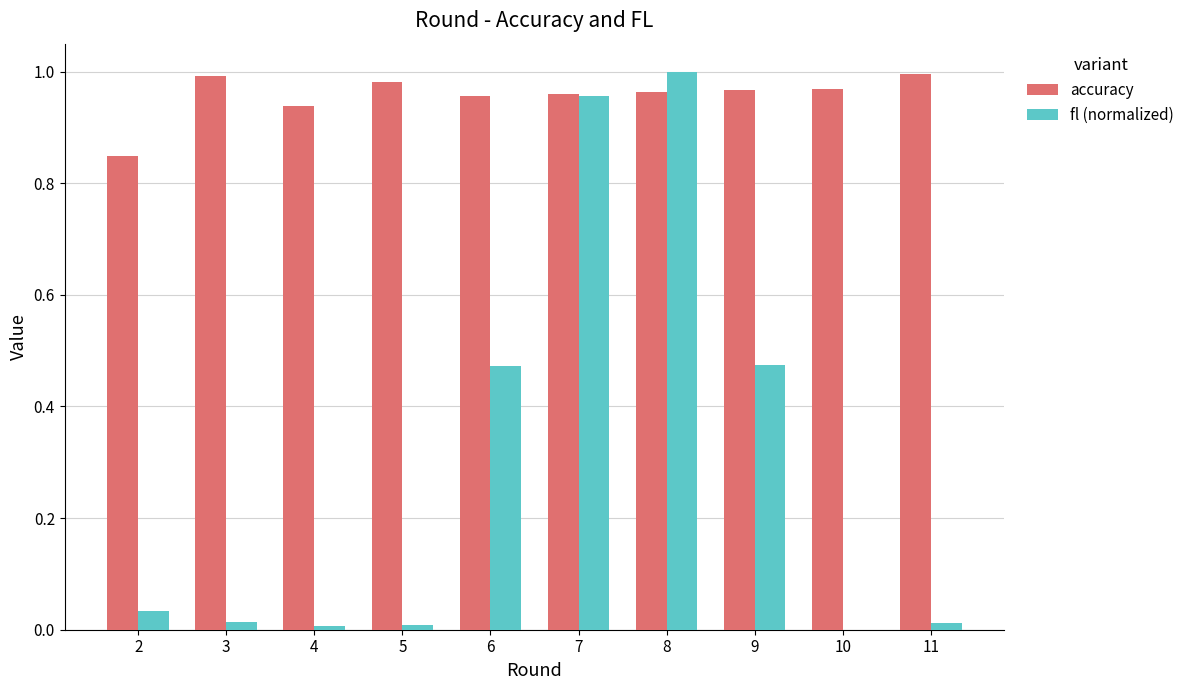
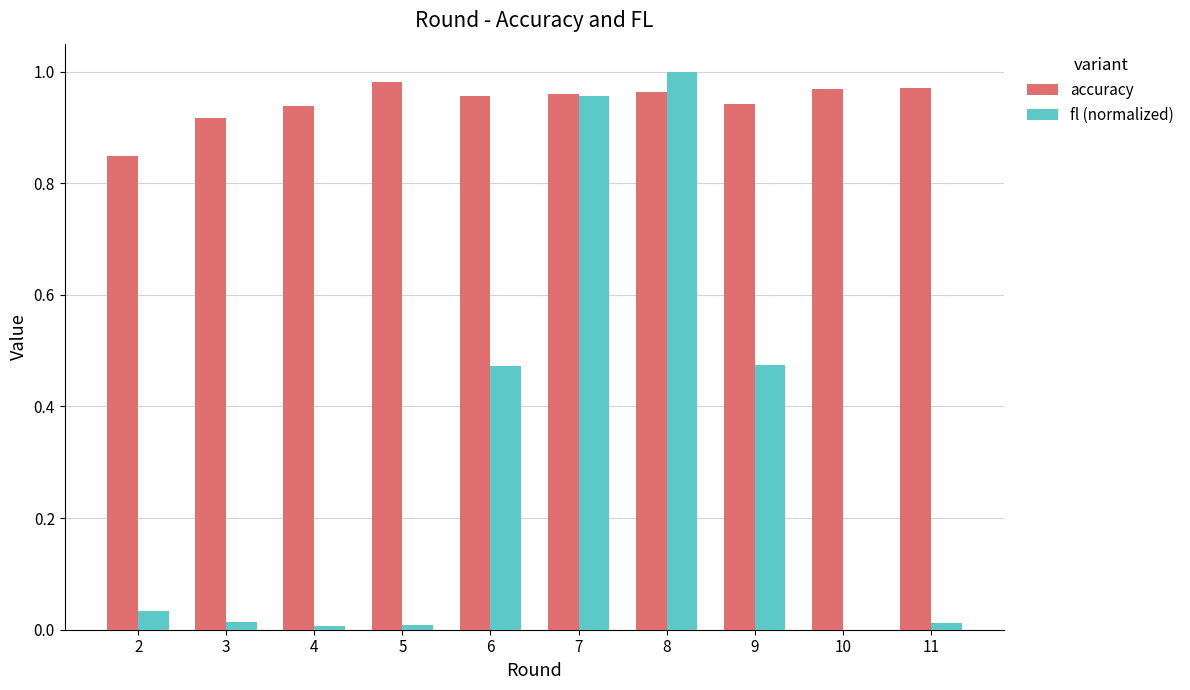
accuracy, 3: 0.99 -> 0.92
accuracy, 9: 0.97 -> 0.94
accuracy, 11: 1.00 -> 0.97
